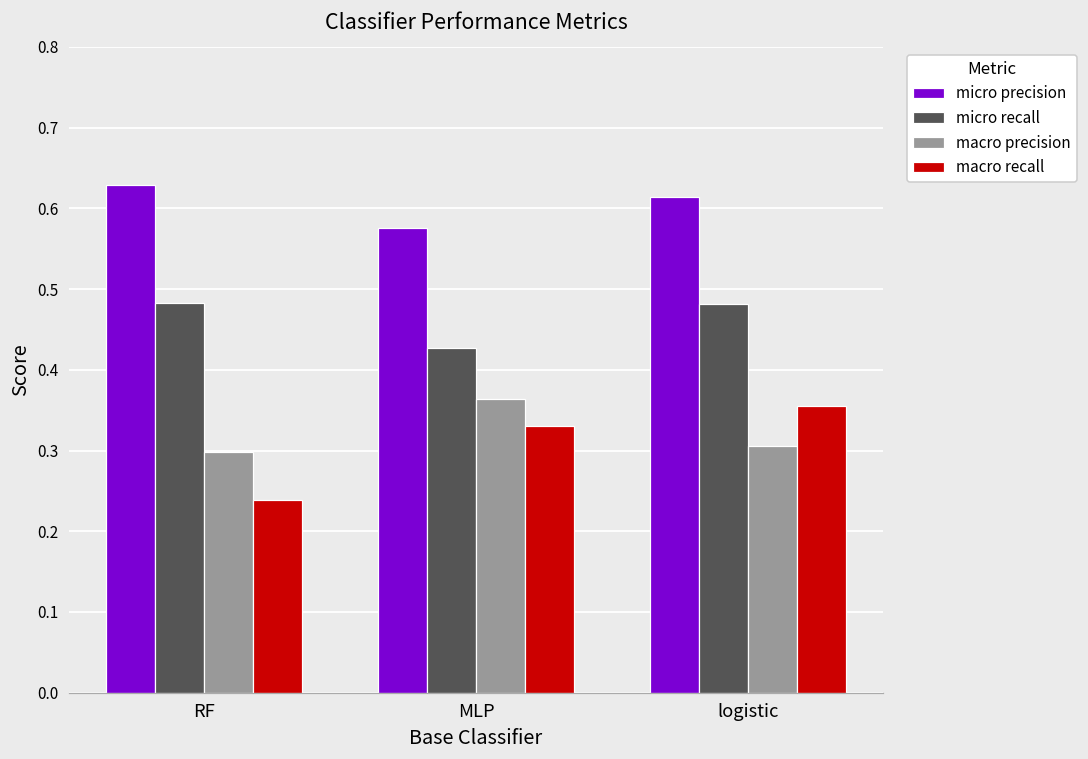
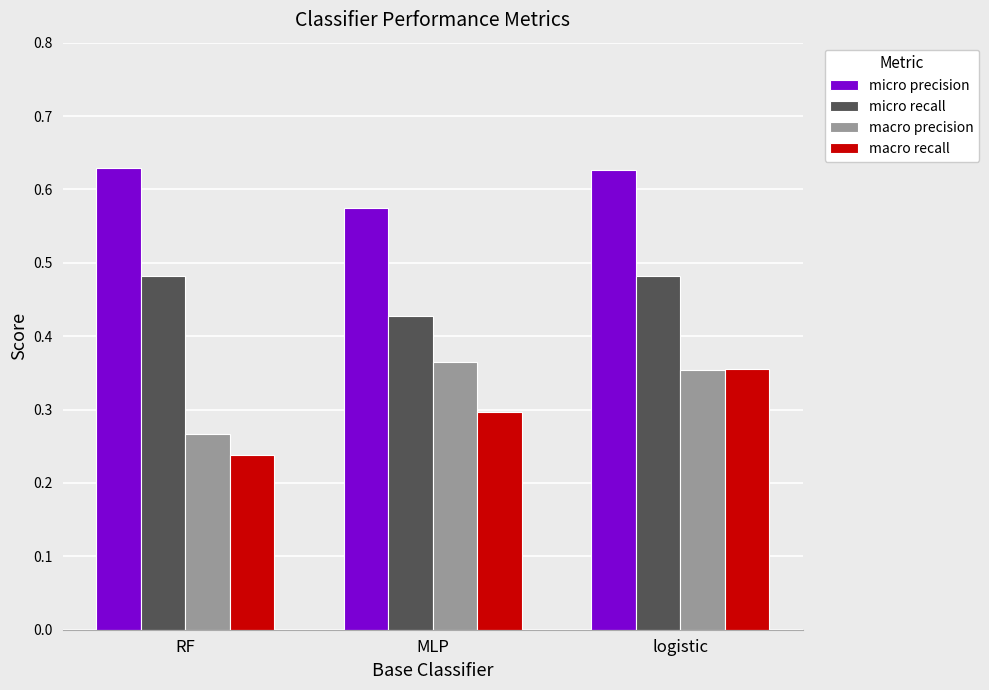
macro precision, RF: 0.30 -> 0.27
macro recall, MLP: 0.33 -> 0.30
micro precision, logistic: 0.61 -> 0.63
macro precision, logistic: 0.31 -> 0.35
